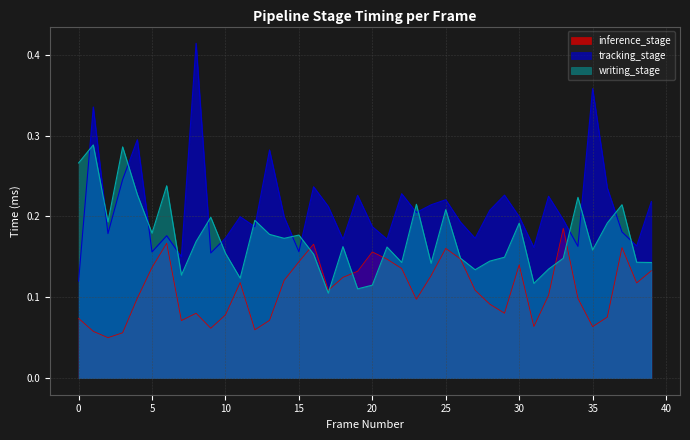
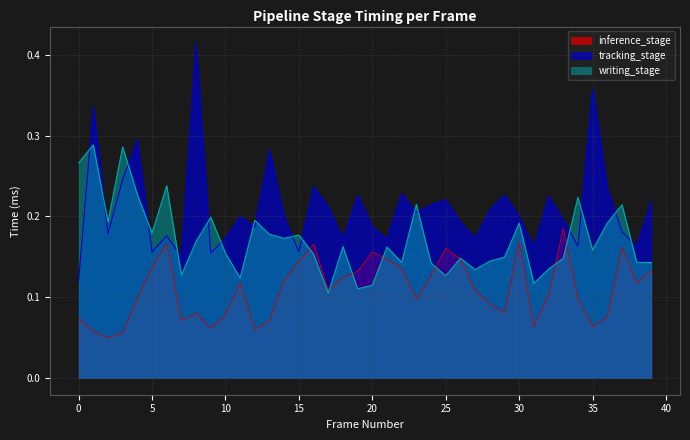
writing_stage, 25: 0.21 -> 0.13
inference_stage, 30: 0.14 -> 0.17
